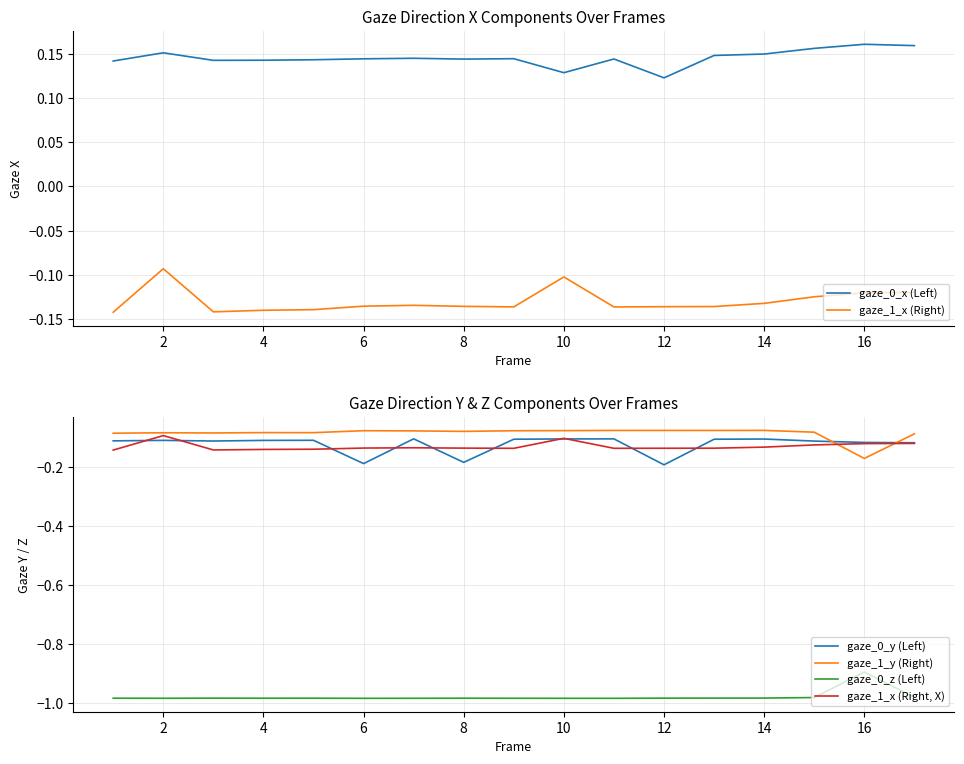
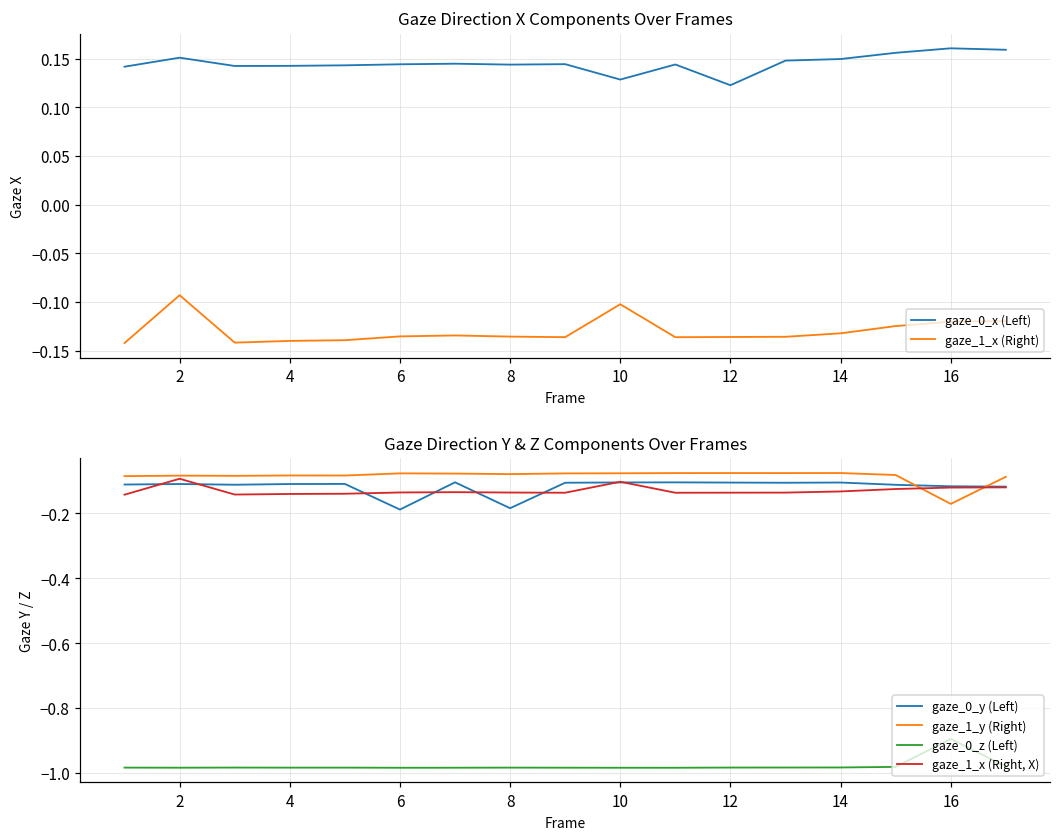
Gaze Direction Y & Z Components Over Frames, gaze_0_y (Left), 12: -0.19 -> -0.10
